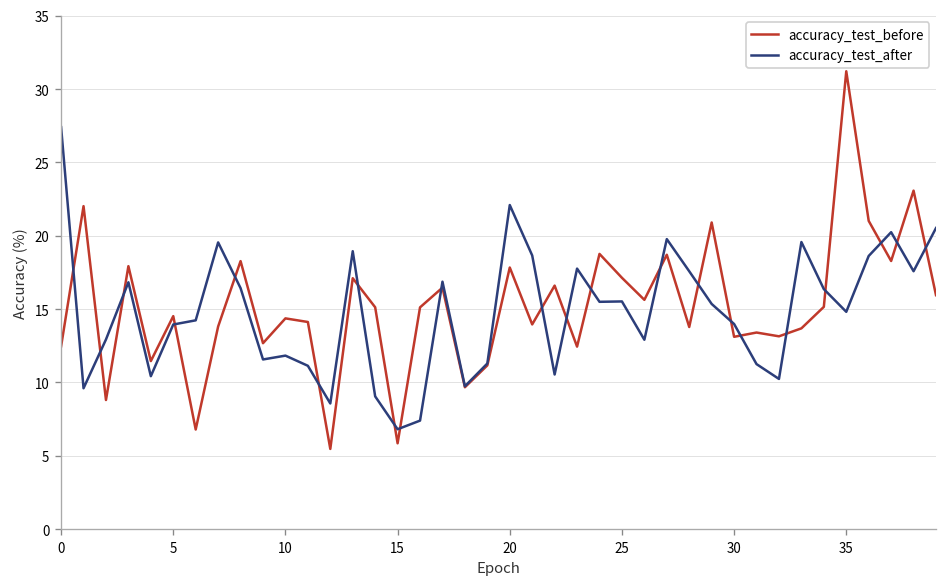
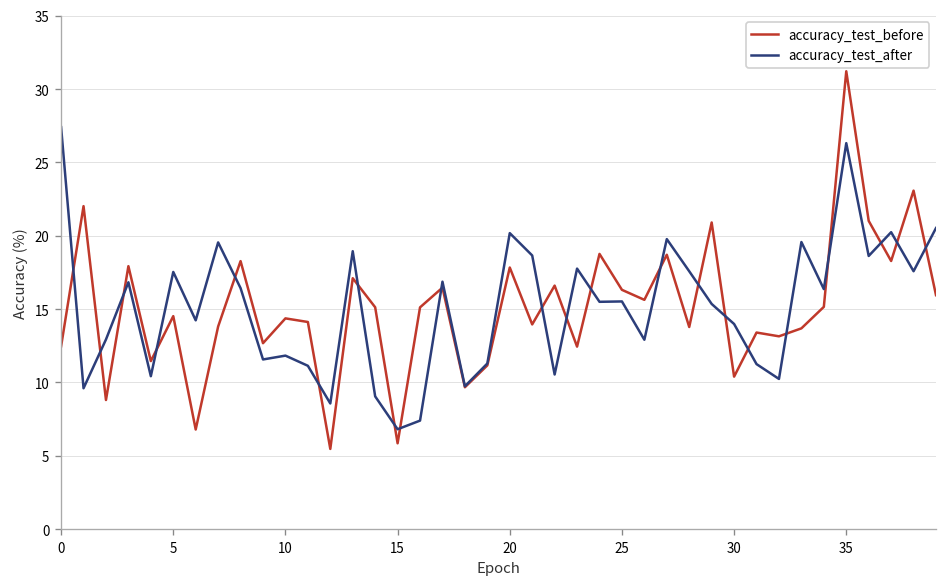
accuracy_test_after, 5: 13.9 -> 17.5
accuracy_test_after, 20: 22.1 -> 20.2
accuracy_test_before, 25: 17.1 -> 16.3
accuracy_test_before, 30: 13.1 -> 10.4
accuracy_test_after, 35: 14.8 -> 26.3
